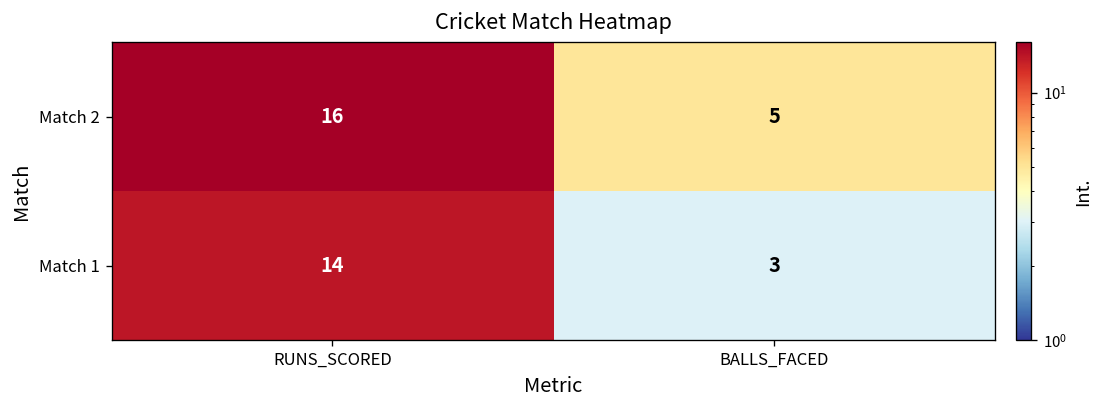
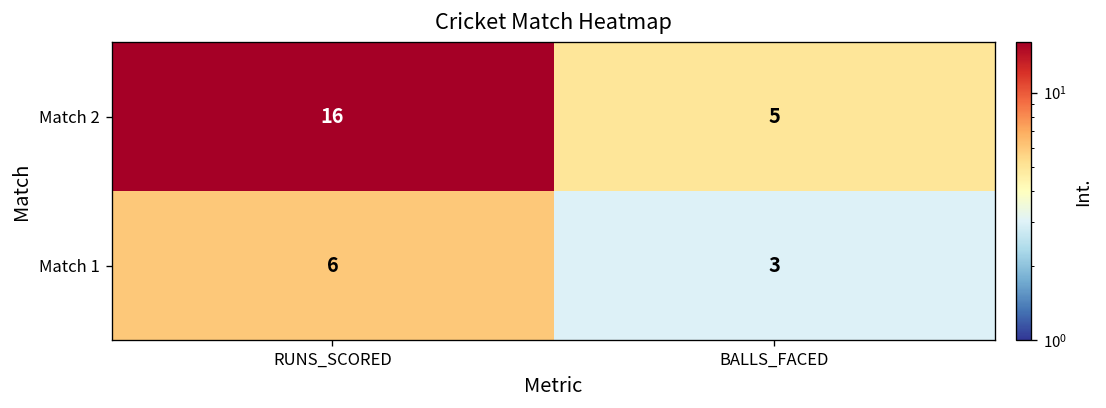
Match 1, RUNS_SCORED: 14 -> 6
